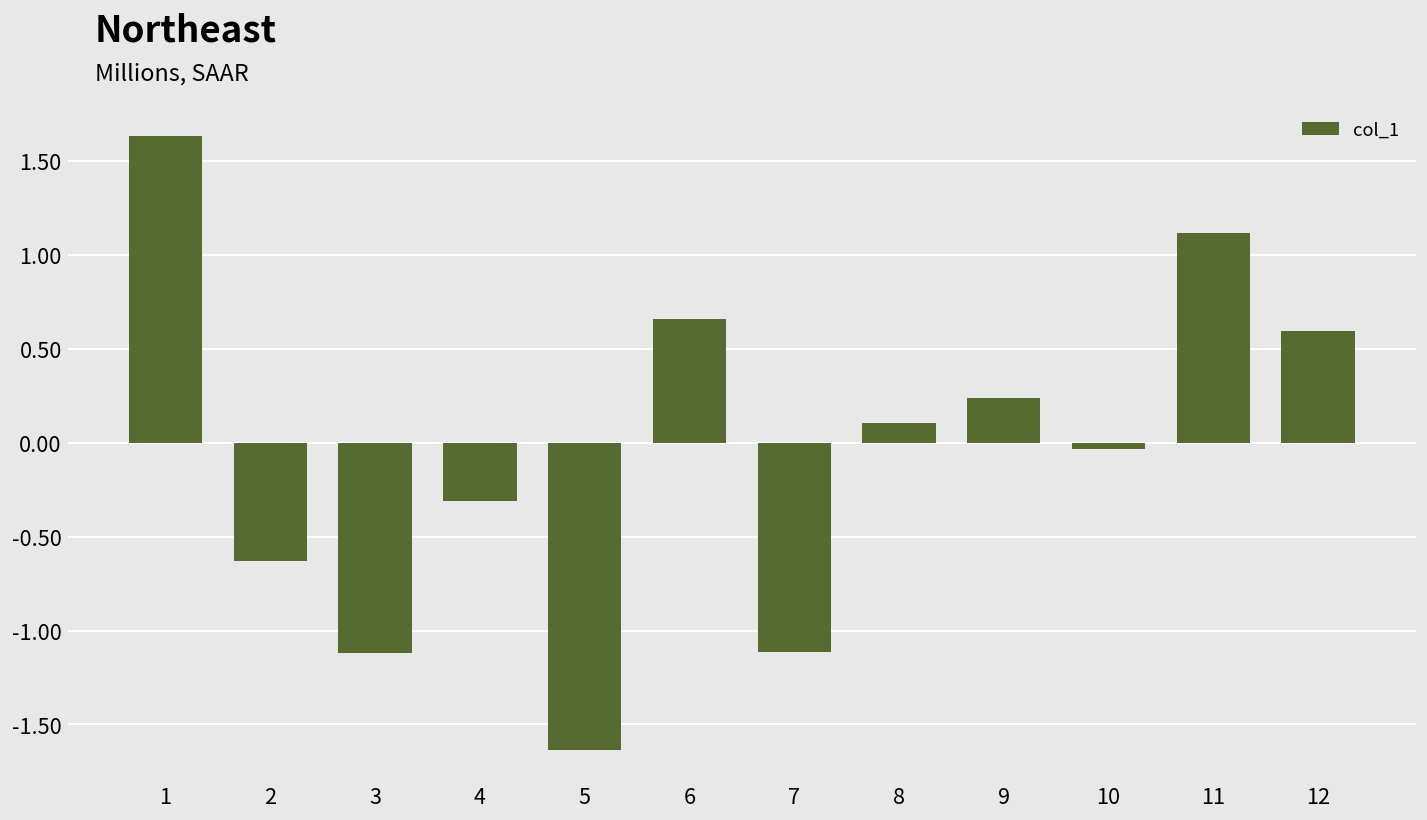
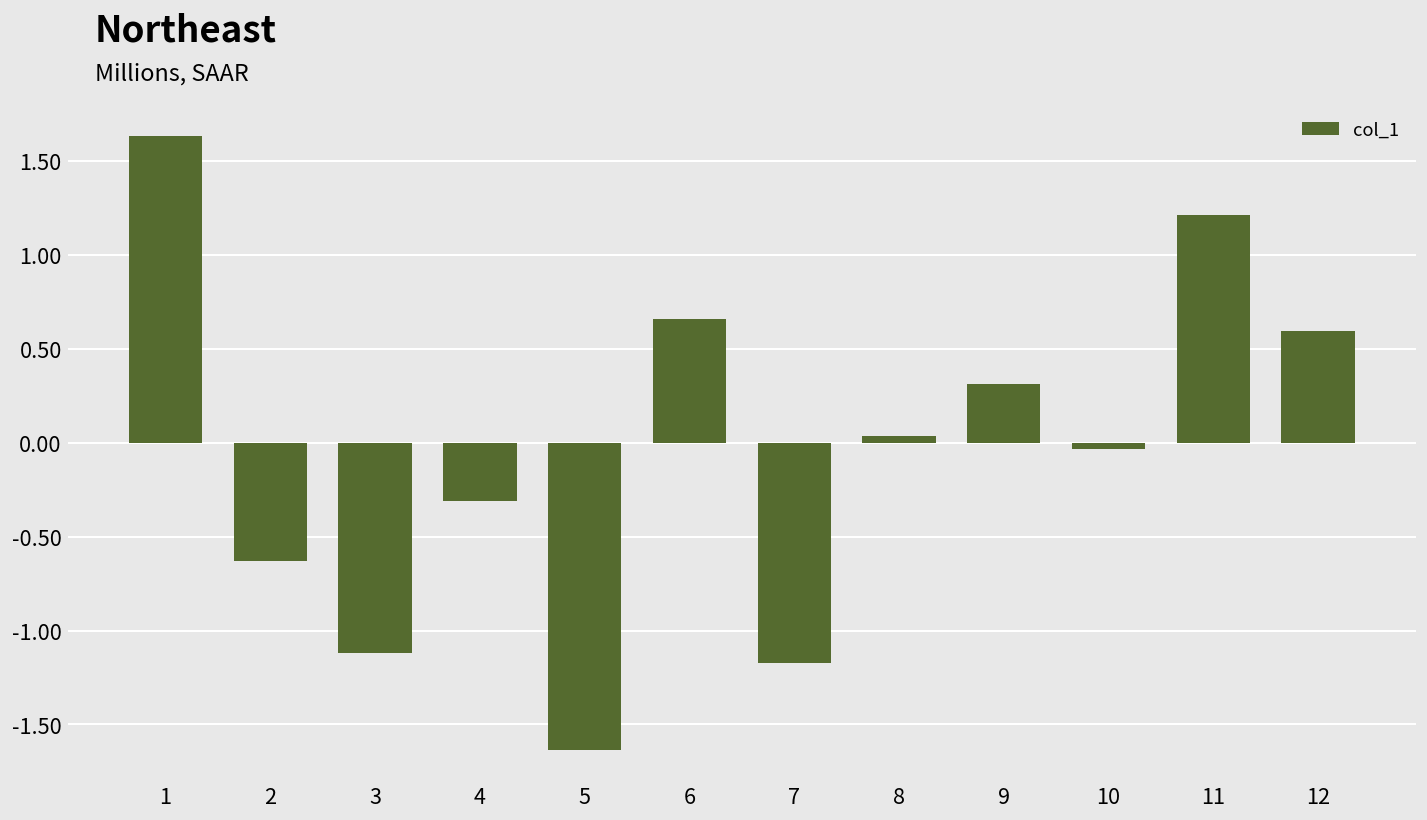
7: -1.11 -> -1.17
8: 0.10 -> 0.04
9: 0.24 -> 0.31
11: 1.11 -> 1.21
